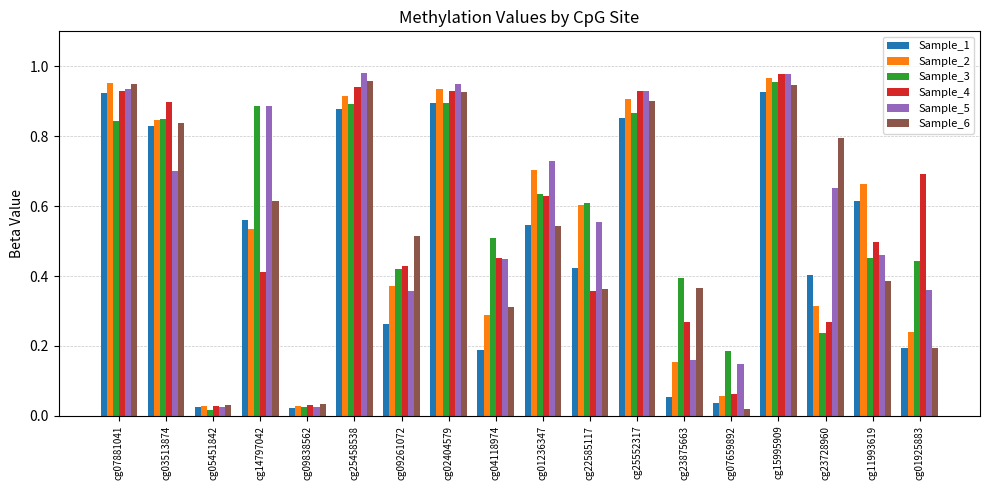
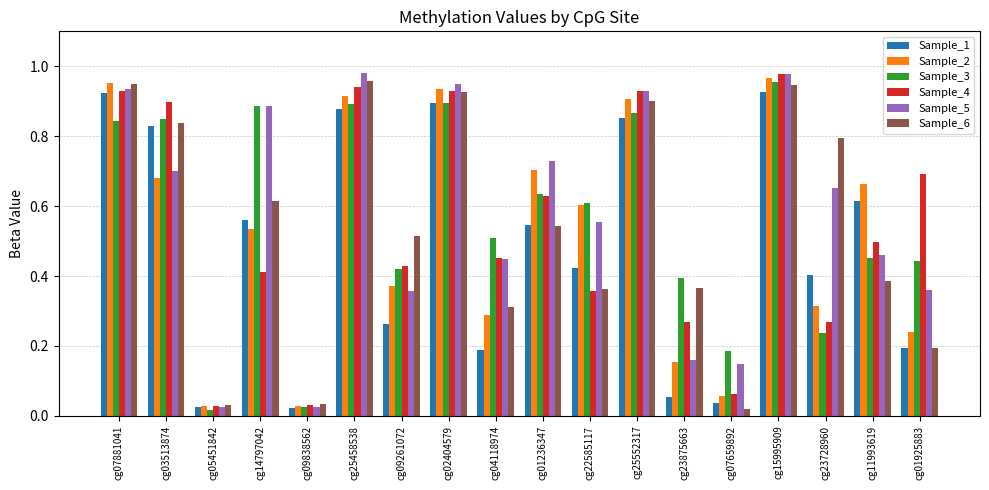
Sample_2, cg03513874: 0.85 -> 0.68
